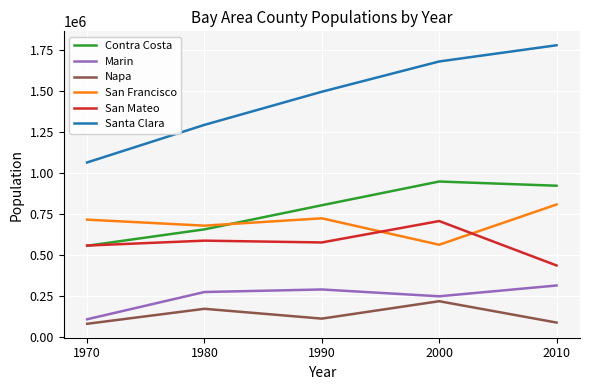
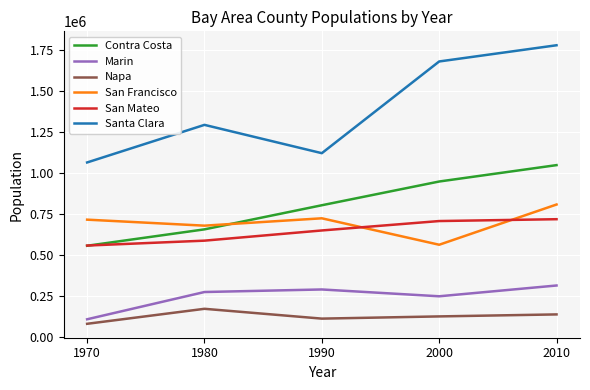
San Mateo, 1990: 580000 -> 650000
Santa Clara, 1990: 1500000 -> 1120000
Napa, 2000: 220000 -> 120000
Contra Costa, 2010: 920000 -> 1050000
Napa, 2010: 90000 -> 140000
San Mateo, 2010: 440000 -> 720000
